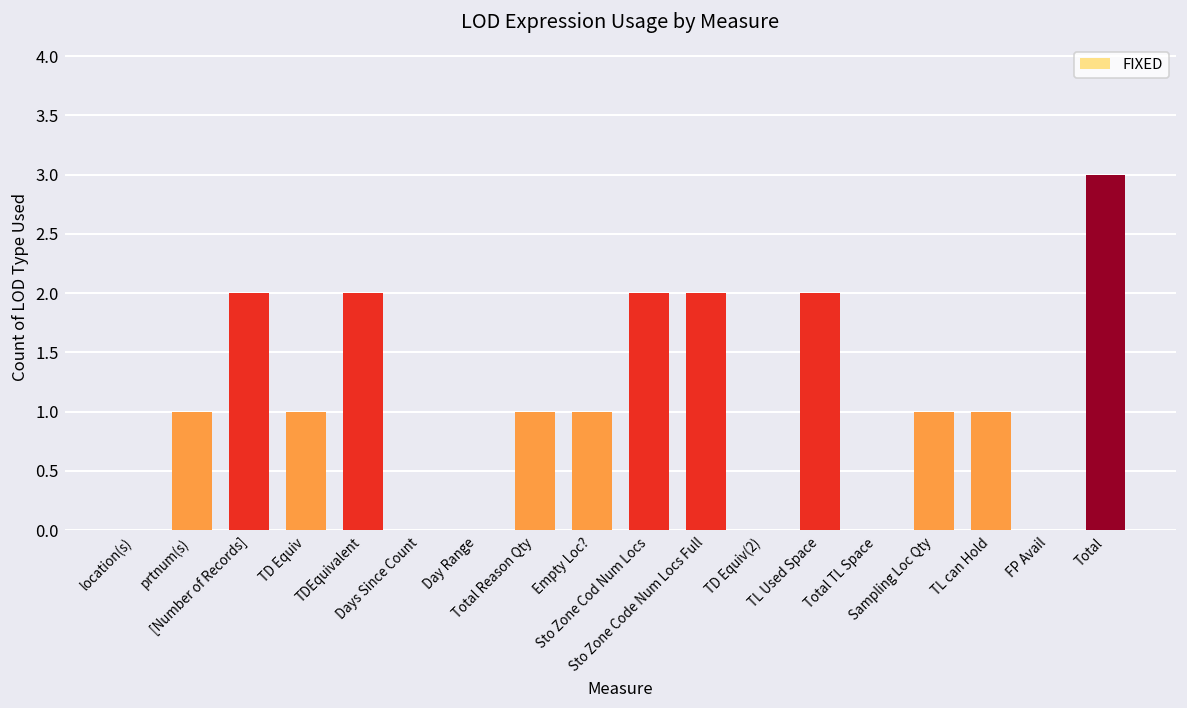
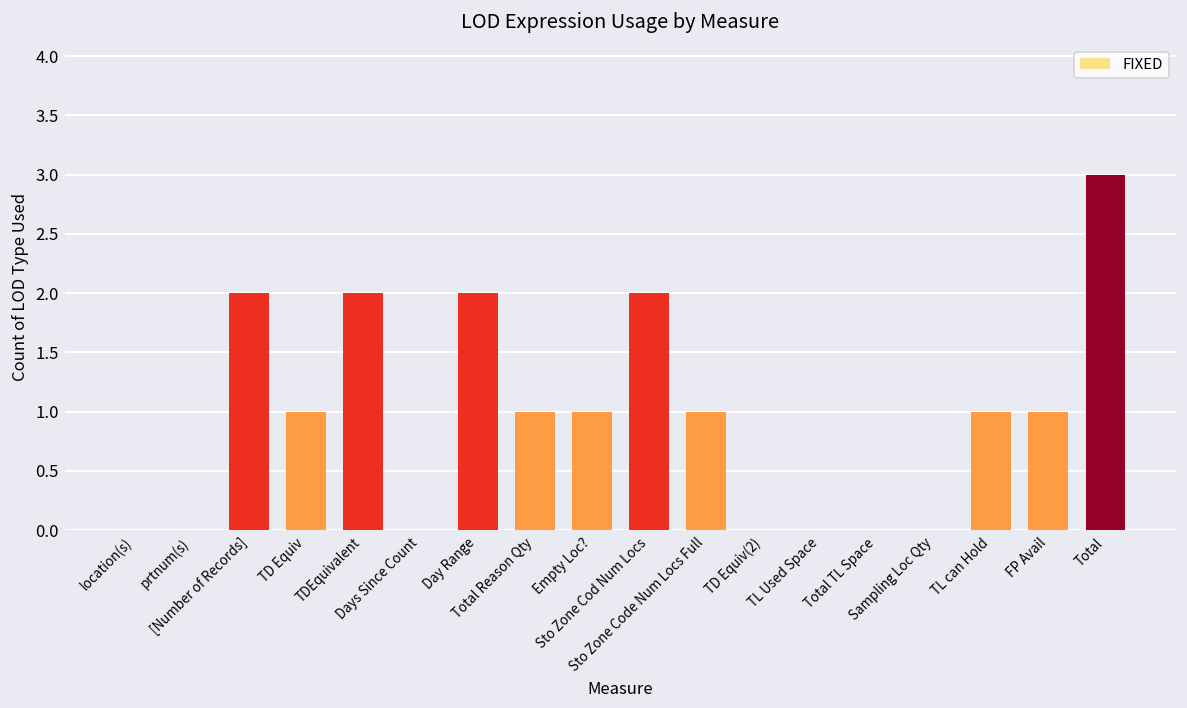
prtnum(s): 1 -> 0
Day Range: 0 -> 2
Sto Zone Code Num Locs Full: 2 -> 1
TL Used Space: 2 -> 0
Sampling Loc Qty: 1 -> 0
FP Avail: 0 -> 1
